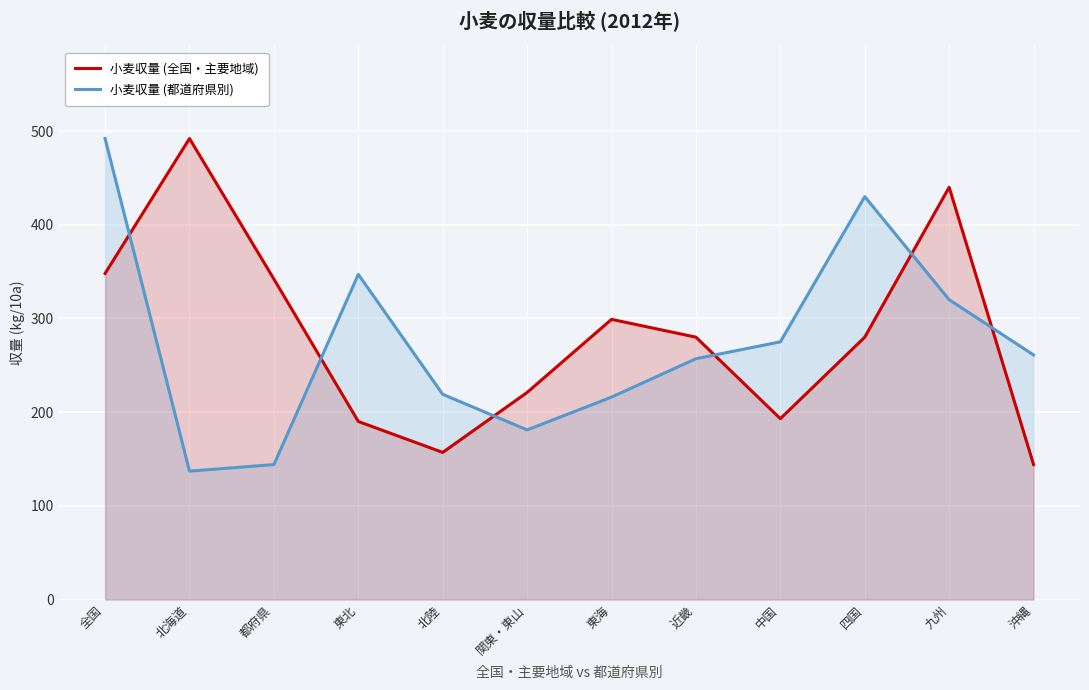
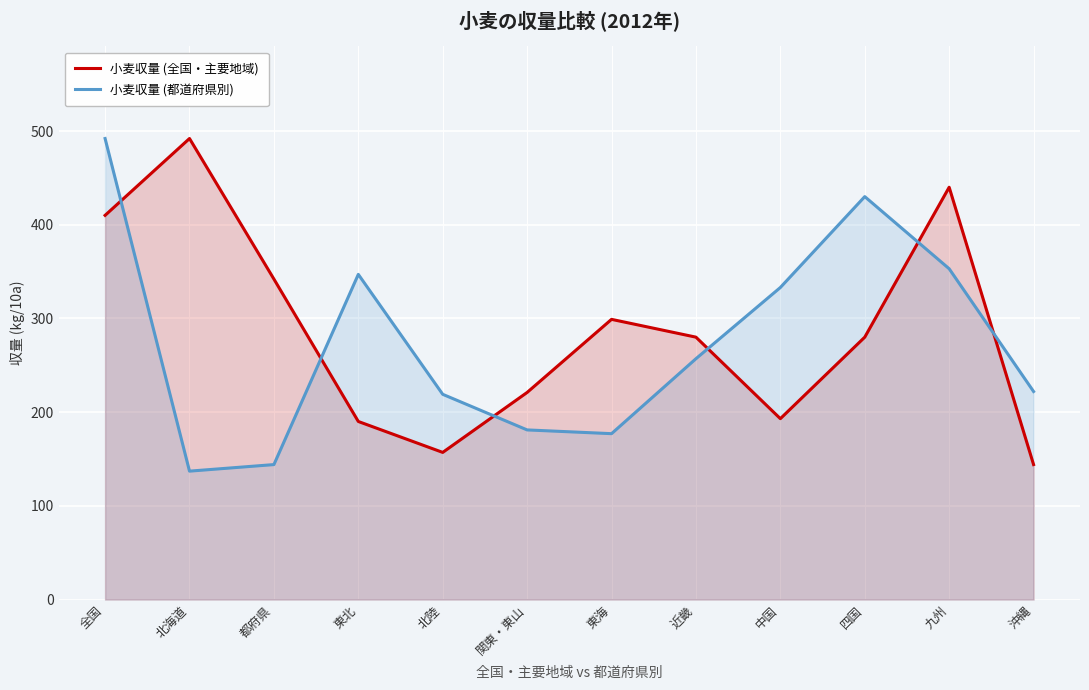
小麦収量 (全国・主要地域), 全国: 350 -> 410
小麦収量 (都道府県別), 東海: 220 -> 180
小麦収量 (都道府県別), 中国: 280 -> 330
小麦収量 (都道府県別), 九州: 320 -> 350
小麦収量 (都道府県別), 沖縄: 260 -> 220
